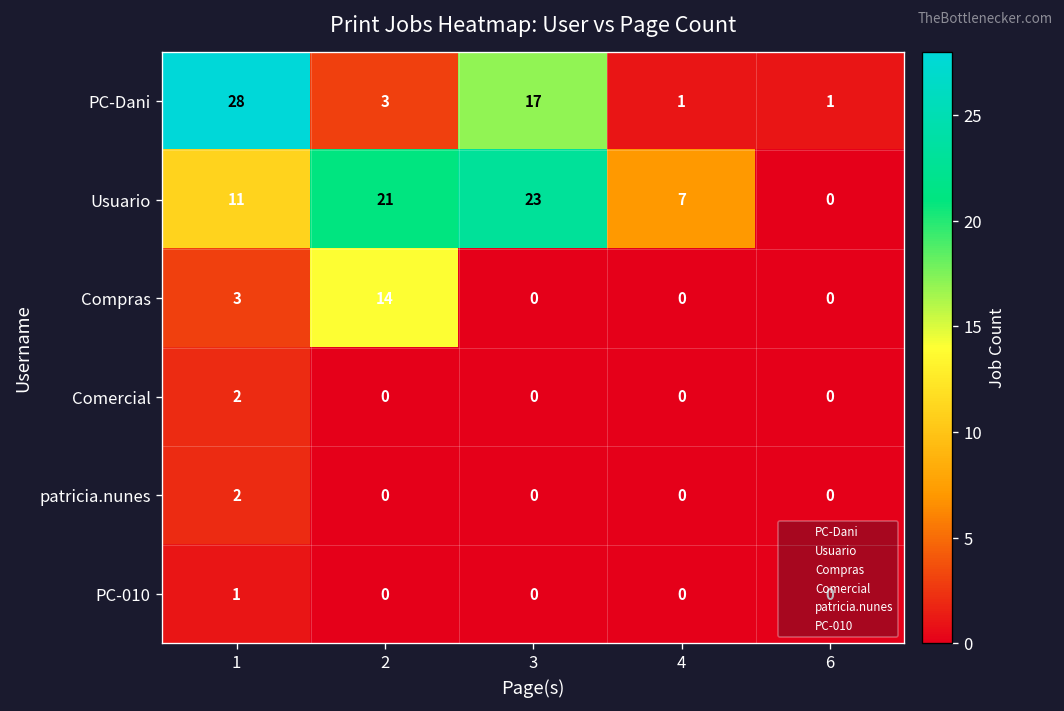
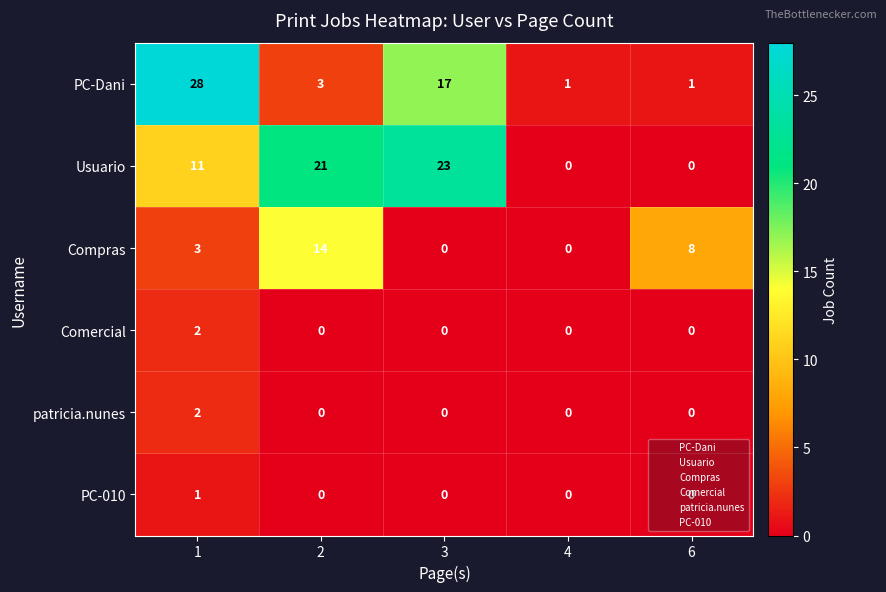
Usuario, 4: 7 -> 0
Compras, 6: 0 -> 8
